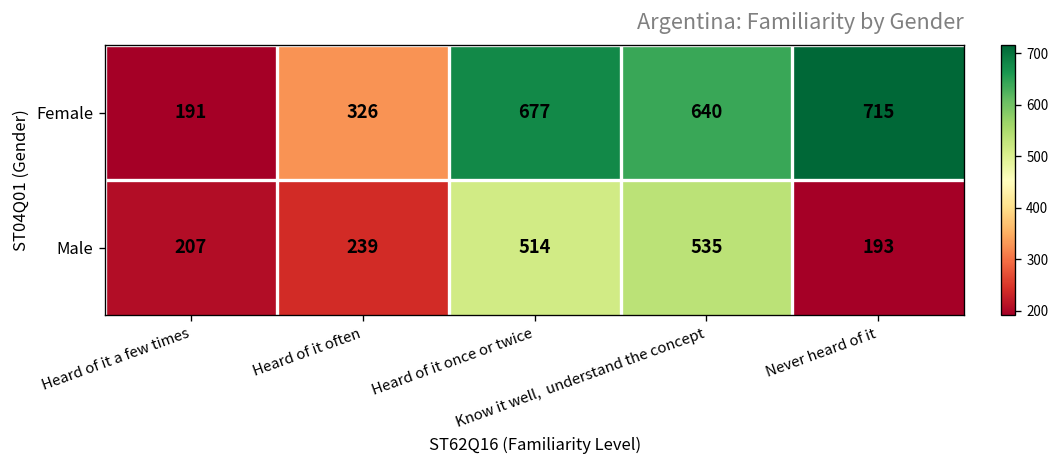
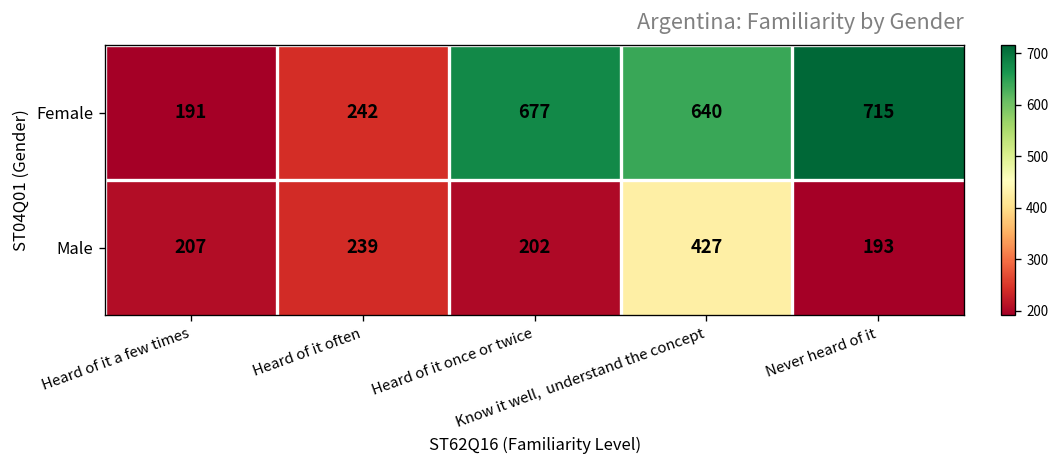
Female, Heard of it often: 326 -> 242
Male, Heard of it once or twice: 514 -> 202
Male, Know it well, understand the concept: 535 -> 427
